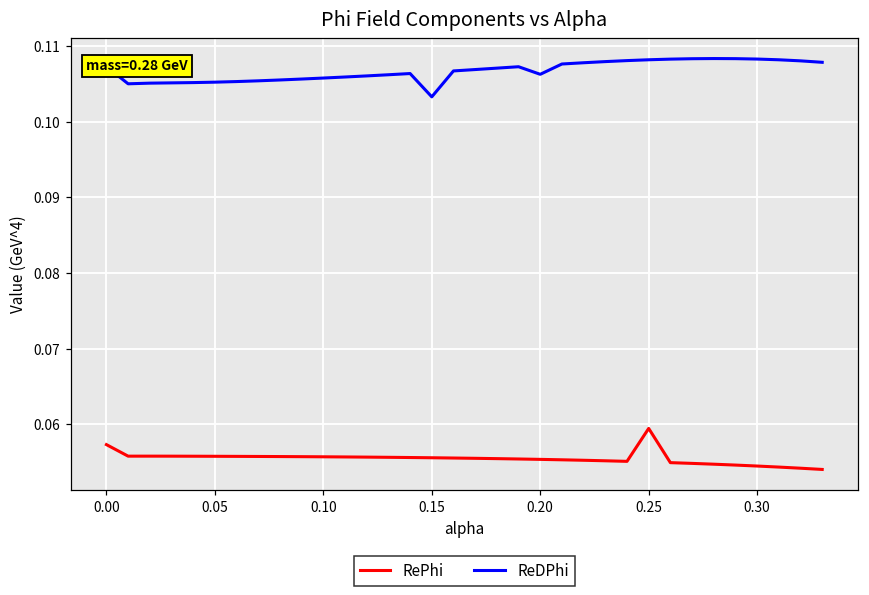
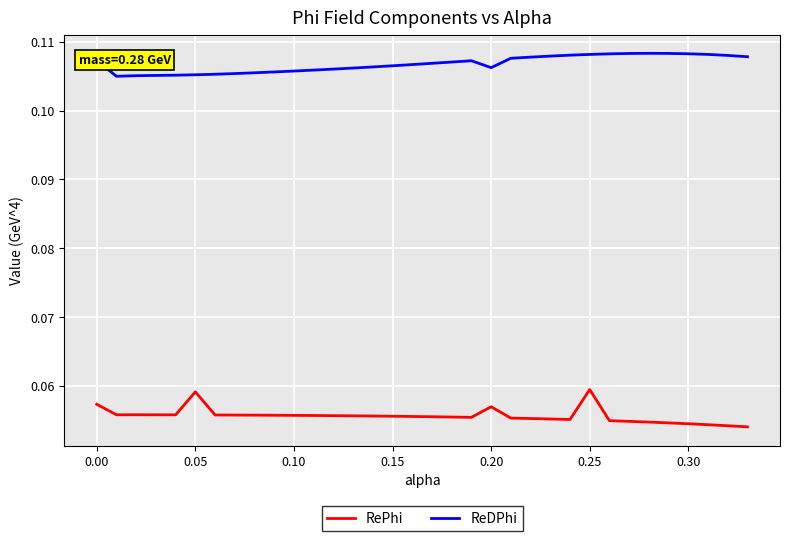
RePhi, 0.05: 0.056 -> 0.059
ReDPhi, 0.15: 0.103 -> 0.107
RePhi, 0.20: 0.055 -> 0.057
